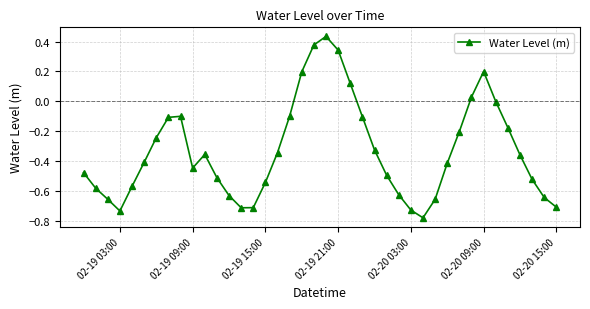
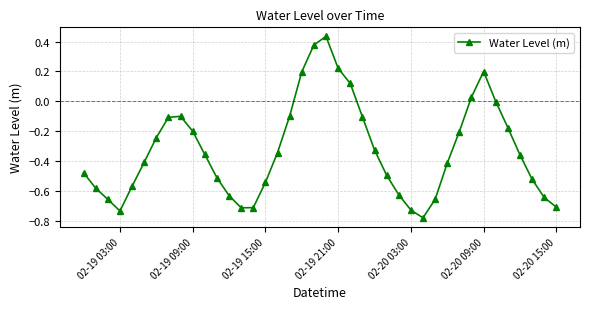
02-19 09:00: -0.45 -> -0.20
02-19 21:00: 0.34 -> 0.22
